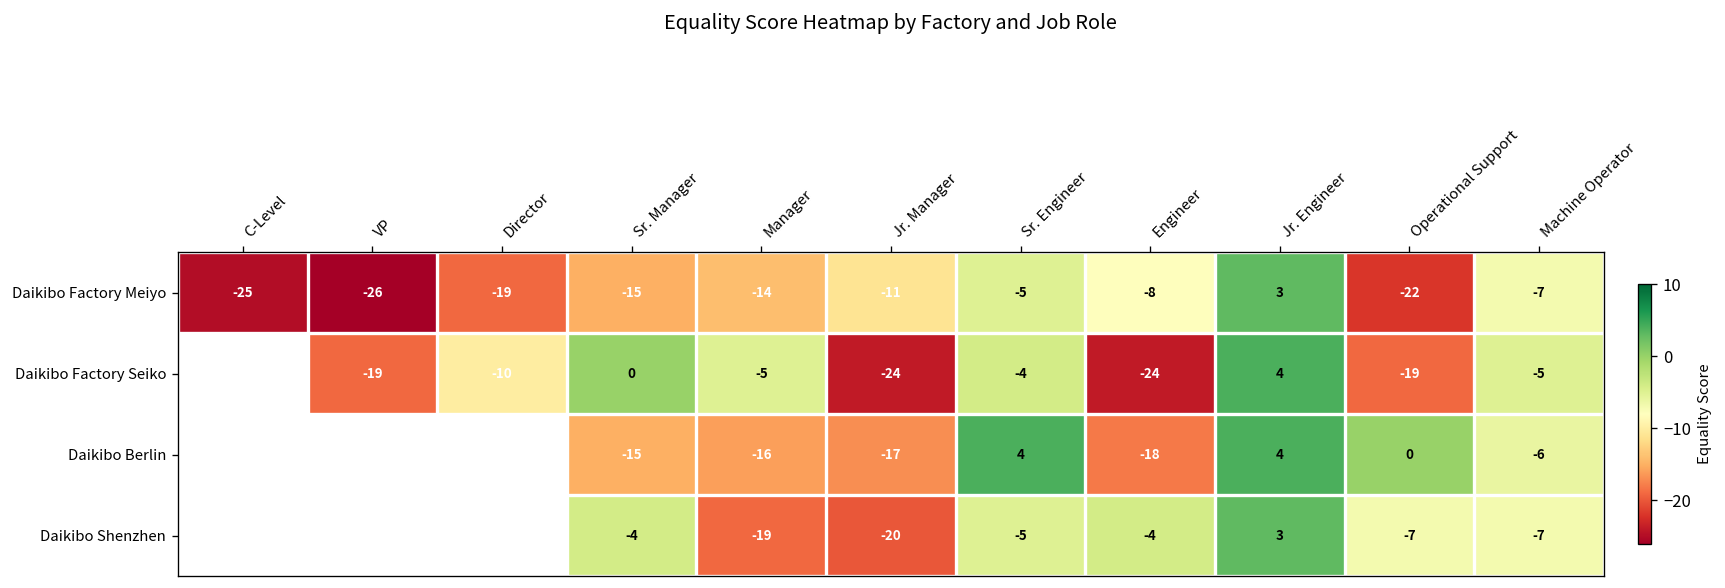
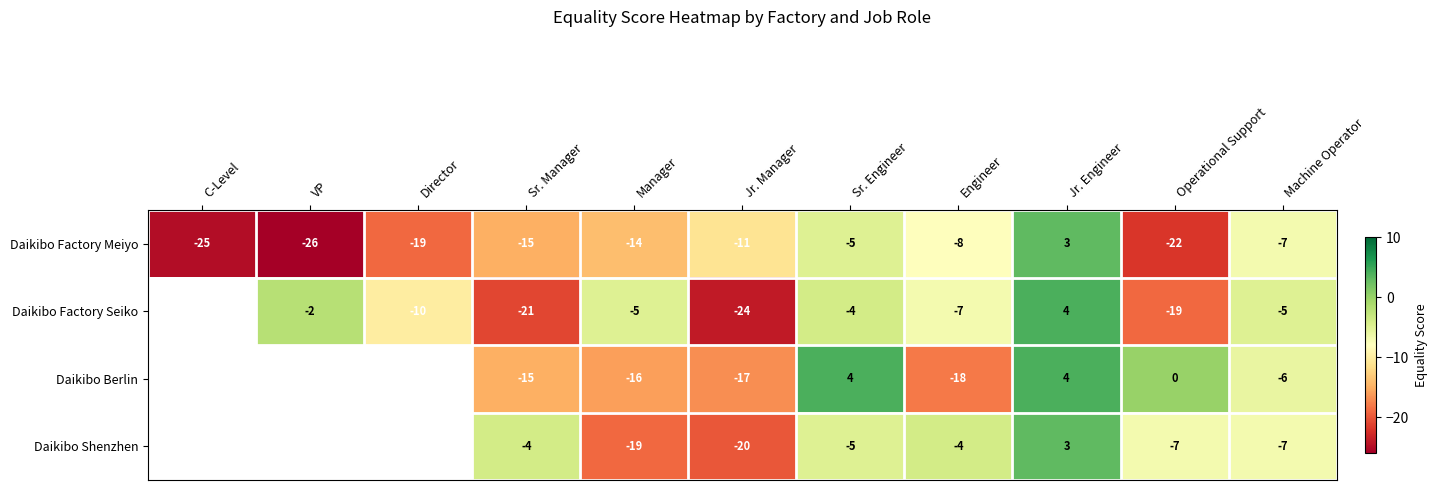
Daikibo Factory Seiko, VP: -19 -> -2
Daikibo Factory Seiko, Sr. Manager: 0 -> -21
Daikibo Factory Seiko, Engineer: -24 -> -7
